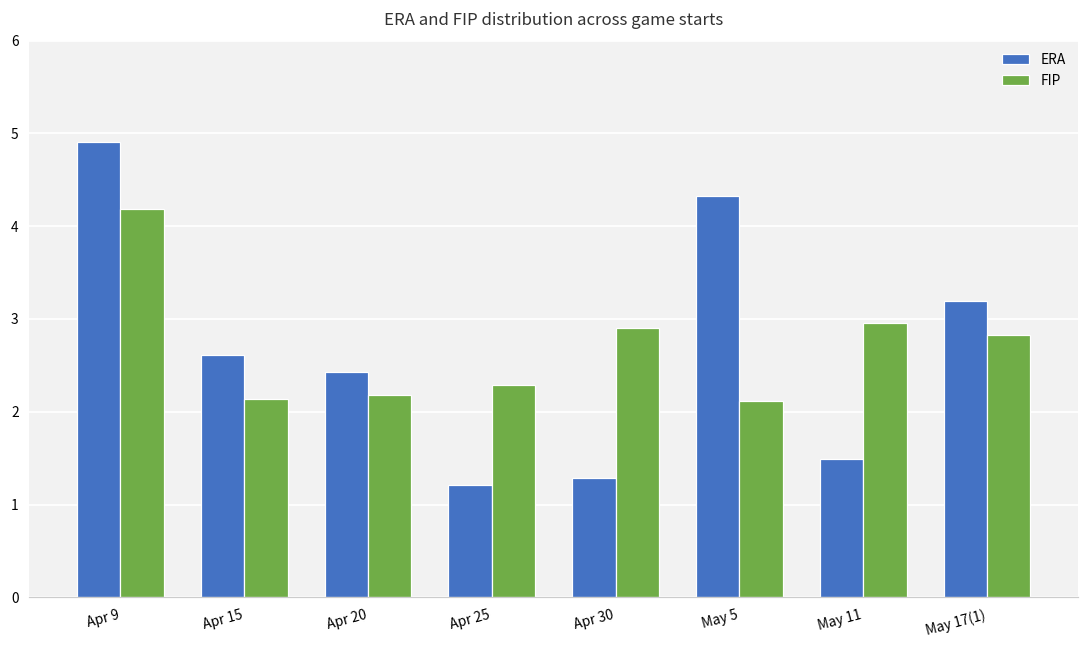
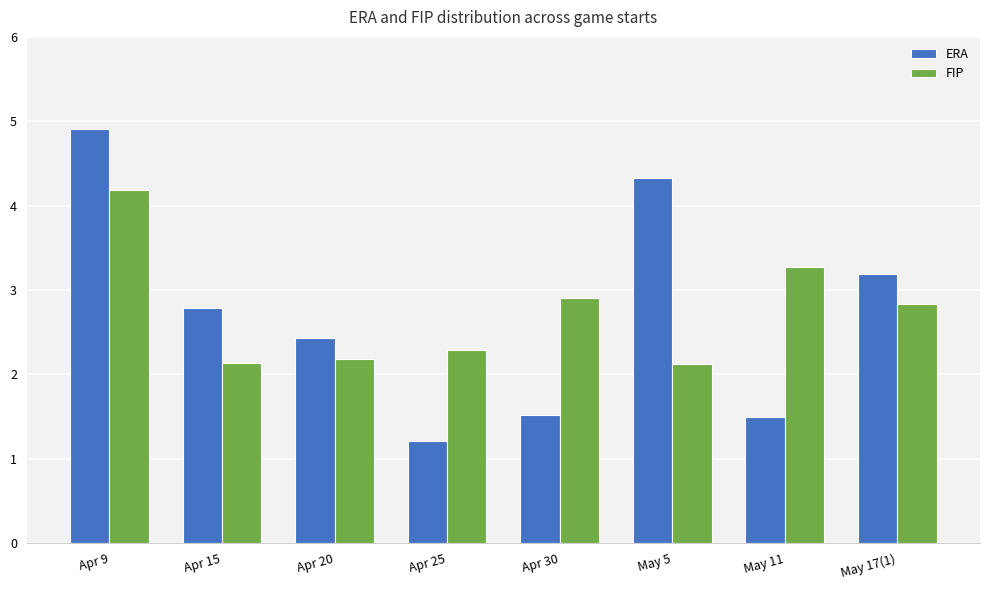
ERA, Apr 15: 2.6 -> 2.8
ERA, Apr 30: 1.3 -> 1.5
FIP, May 11: 3.0 -> 3.3
